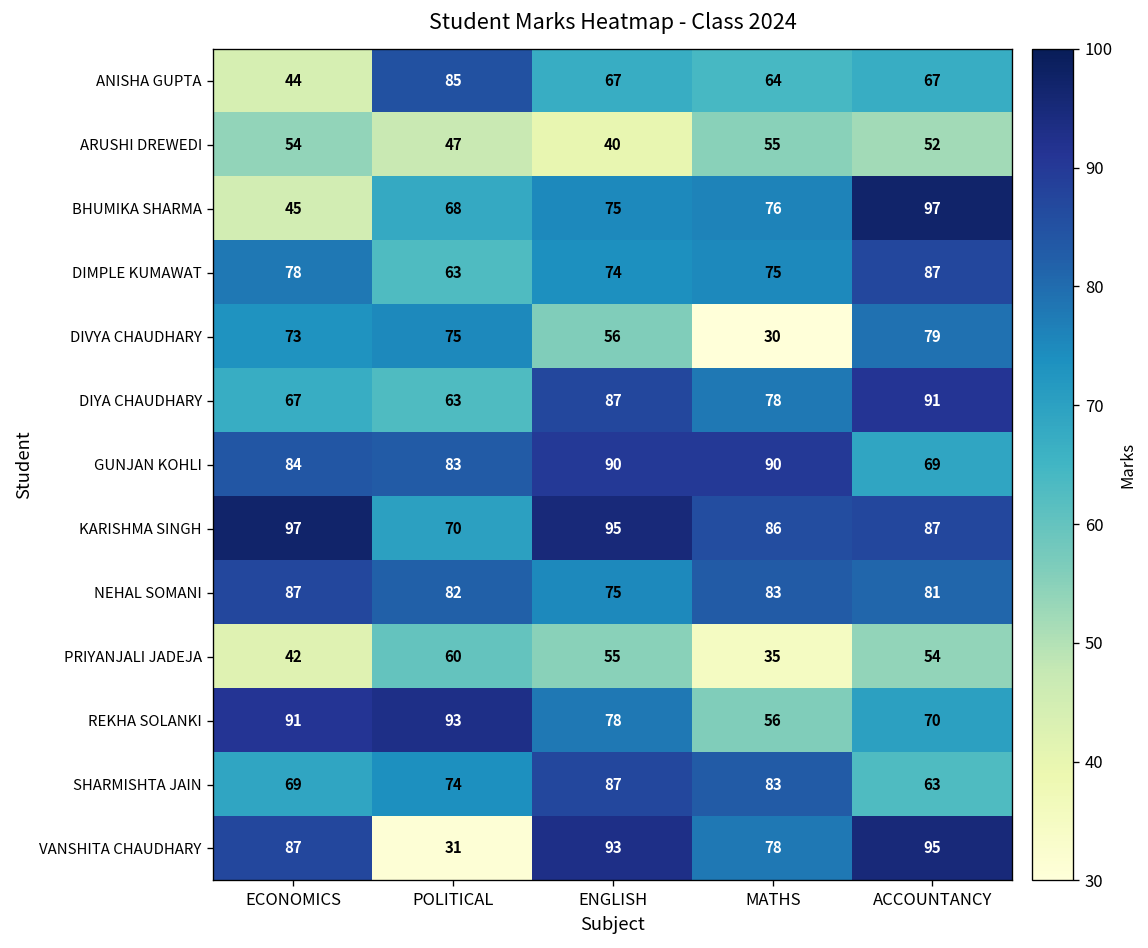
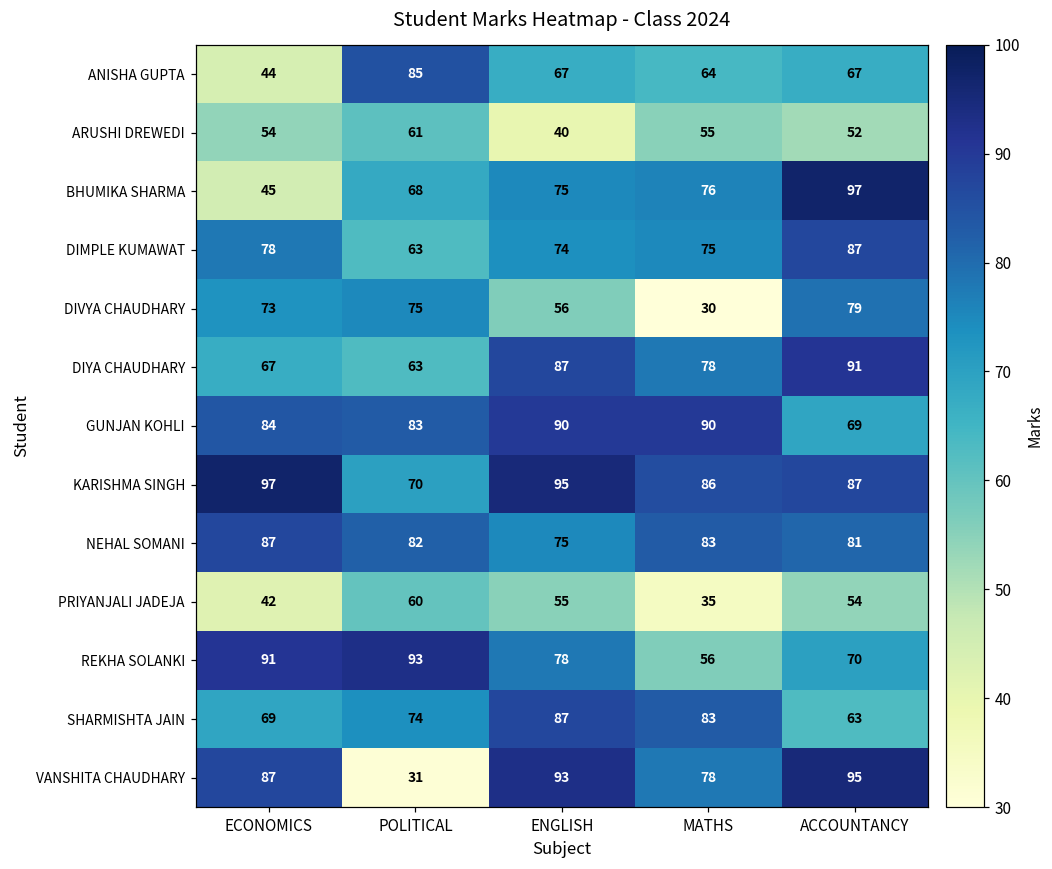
ARUSHI DREWEDI, POLITICAL: 47 -> 61
